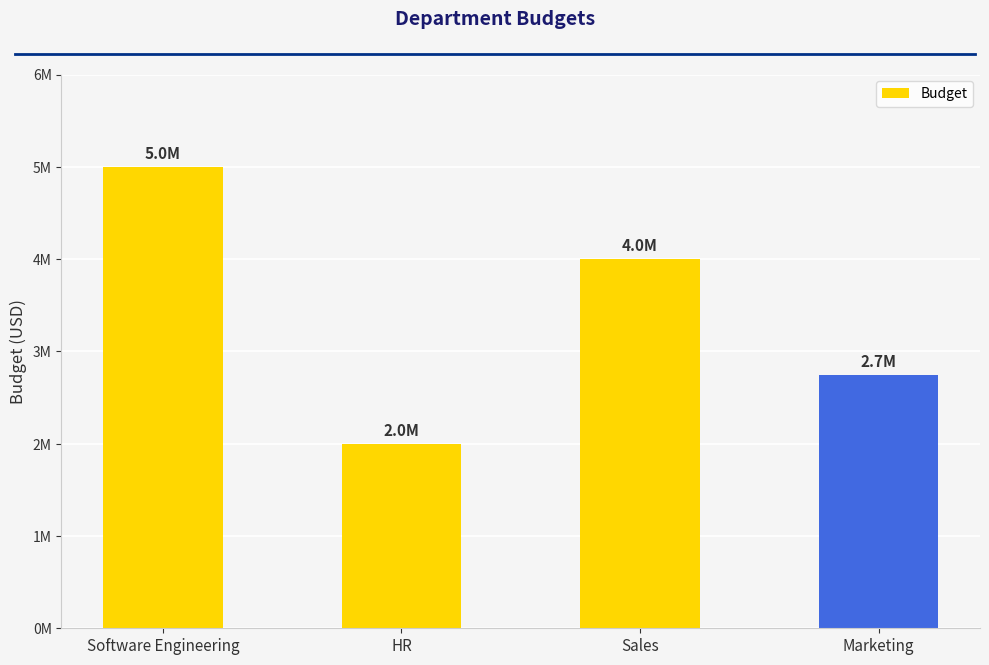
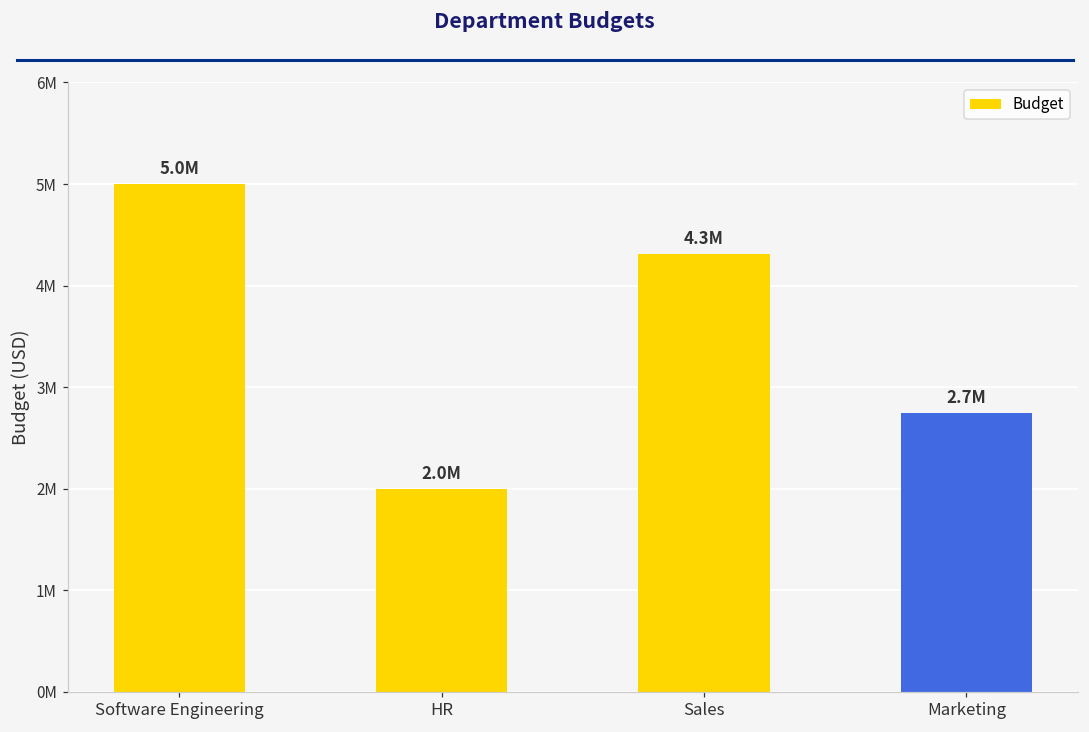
Sales: 4.0M -> 4.3M
